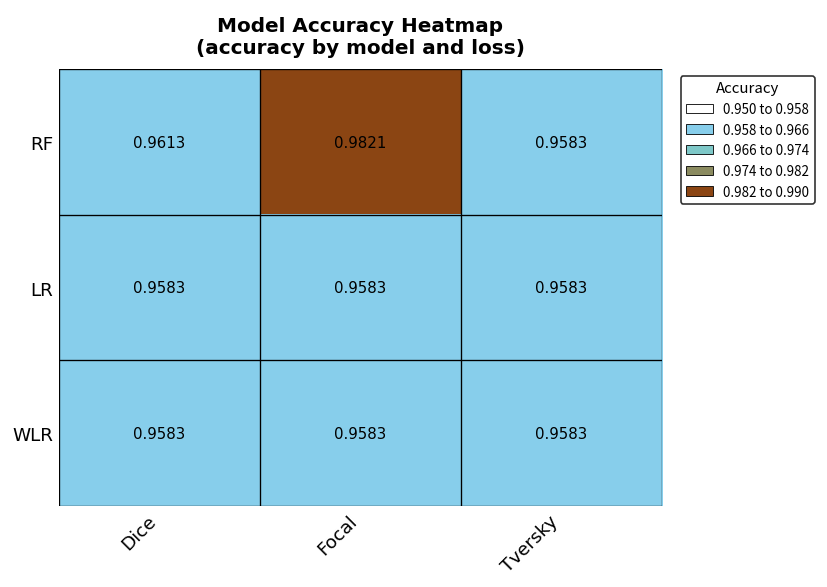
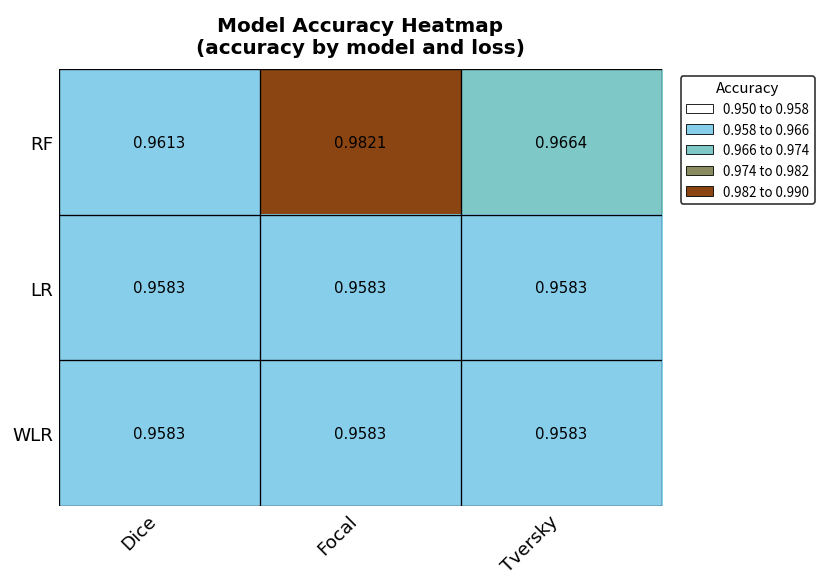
RF, Tversky: 0.9583 -> 0.9664
